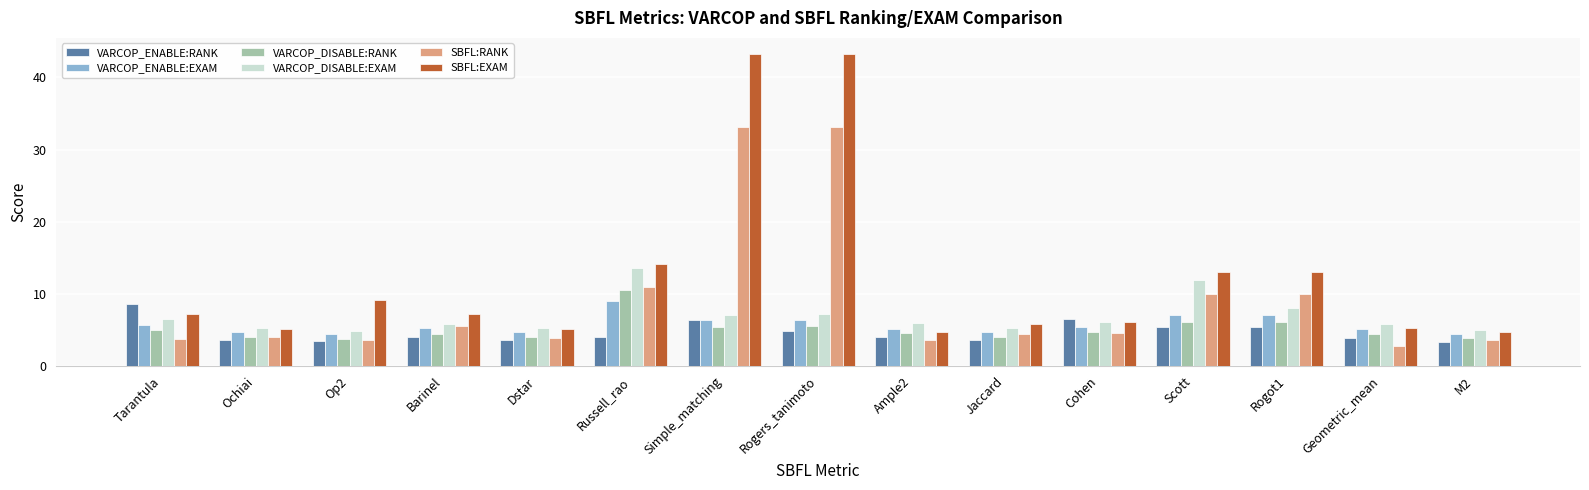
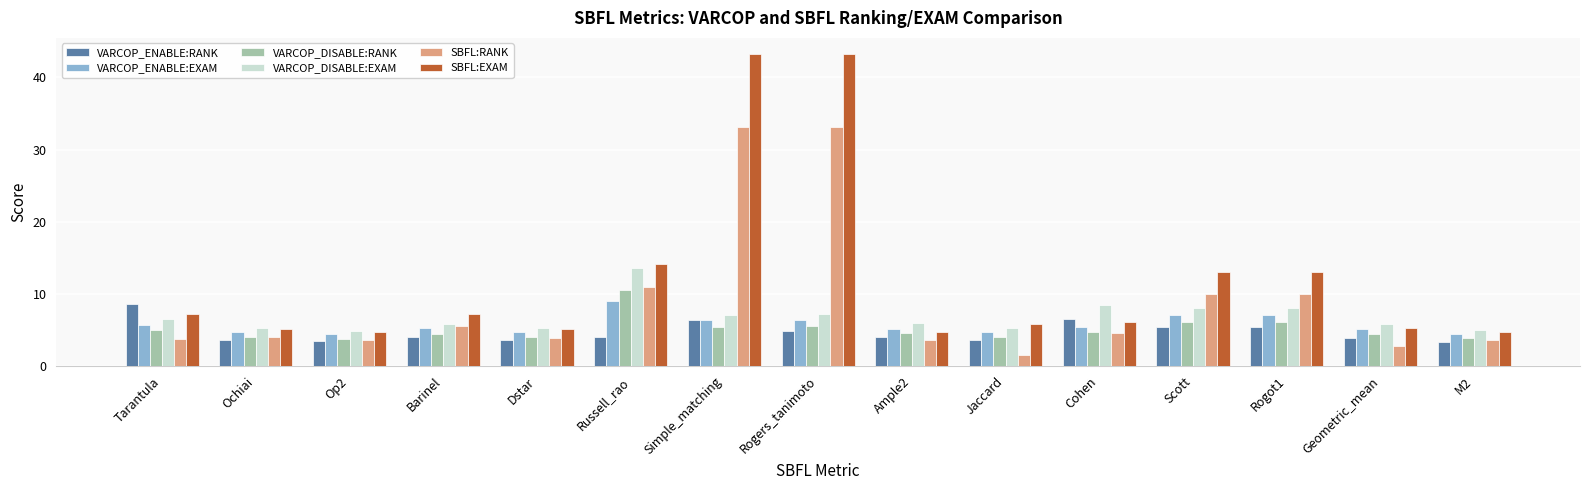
SBFL:EXAM, Op2: 9 -> 5
SBFL:RANK, Jaccard: 4 -> 2
VARCOP_DISABLE:EXAM, Cohen: 6 -> 9
VARCOP_DISABLE:EXAM, Scott: 12 -> 8
